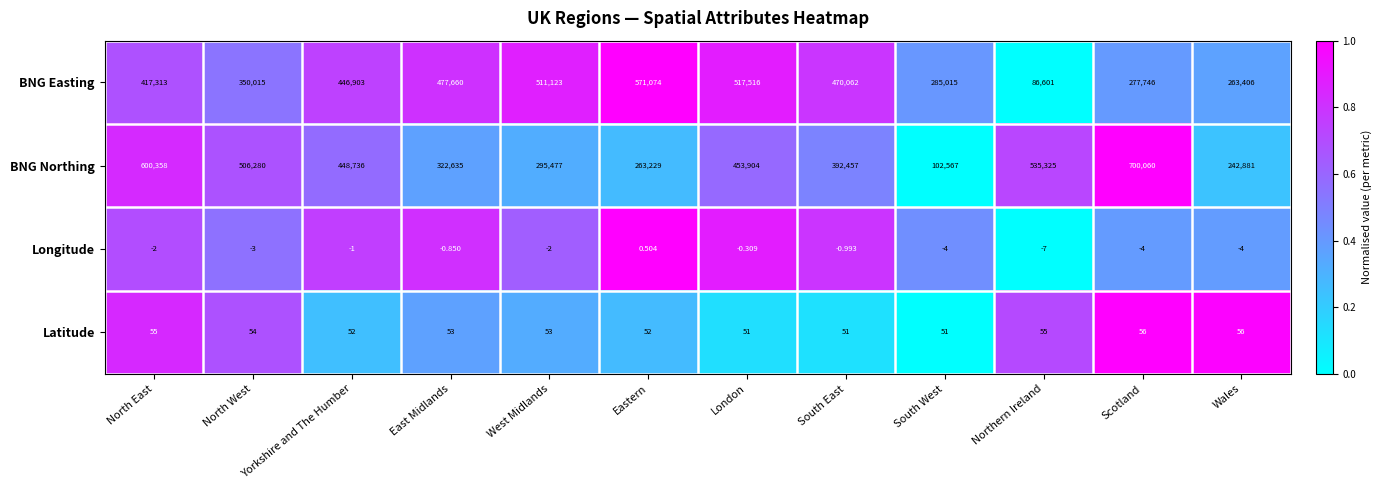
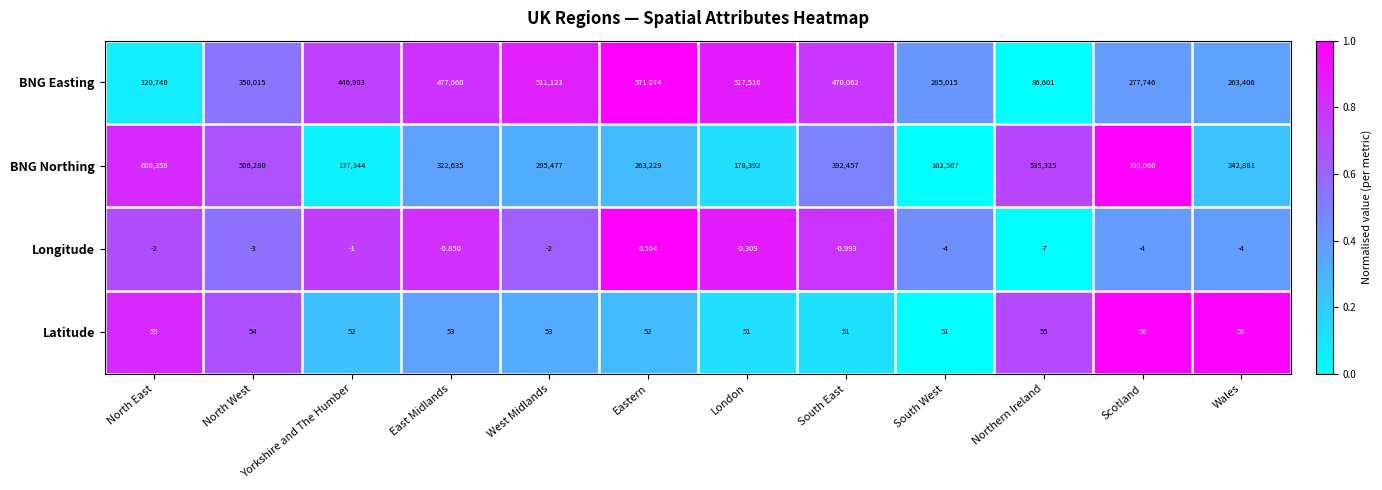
BNG Easting, North East: 417,313 -> 120,748
BNG Northing, Yorkshire and The Humber: 448,736 -> 137,344
BNG Northing, London: 453,904 -> 178,392
